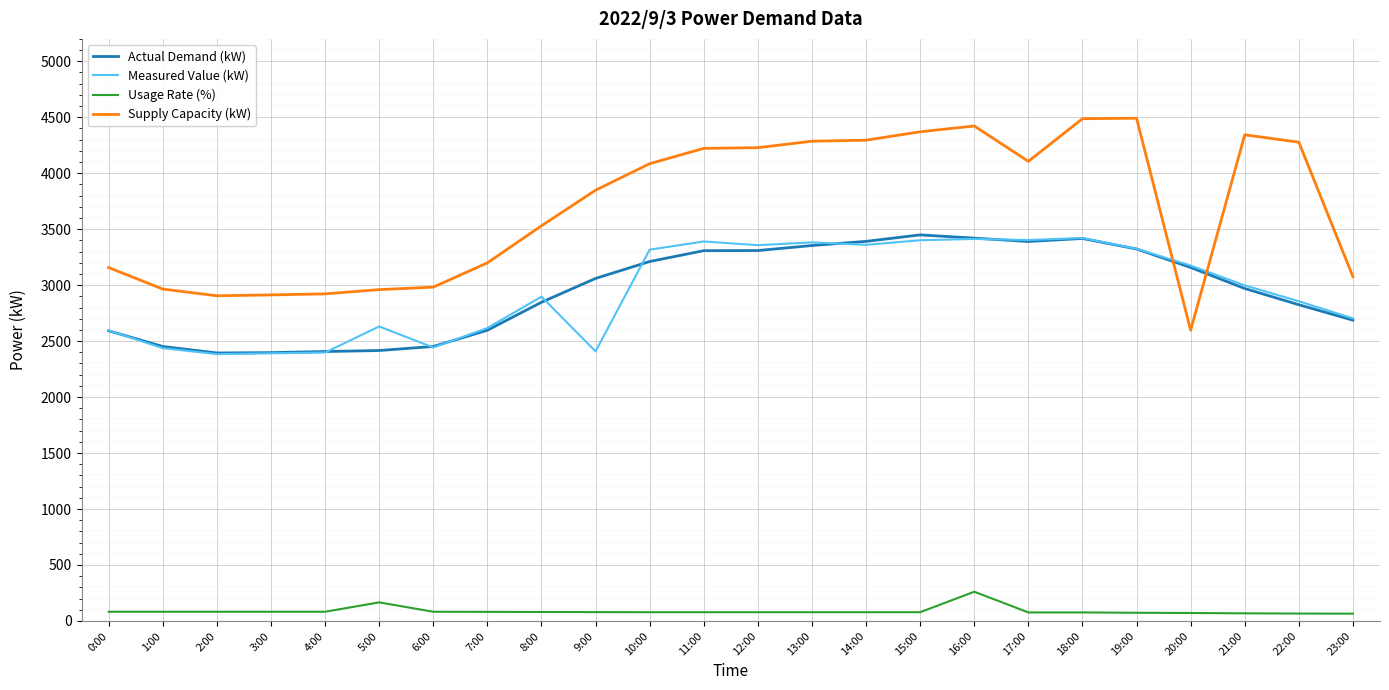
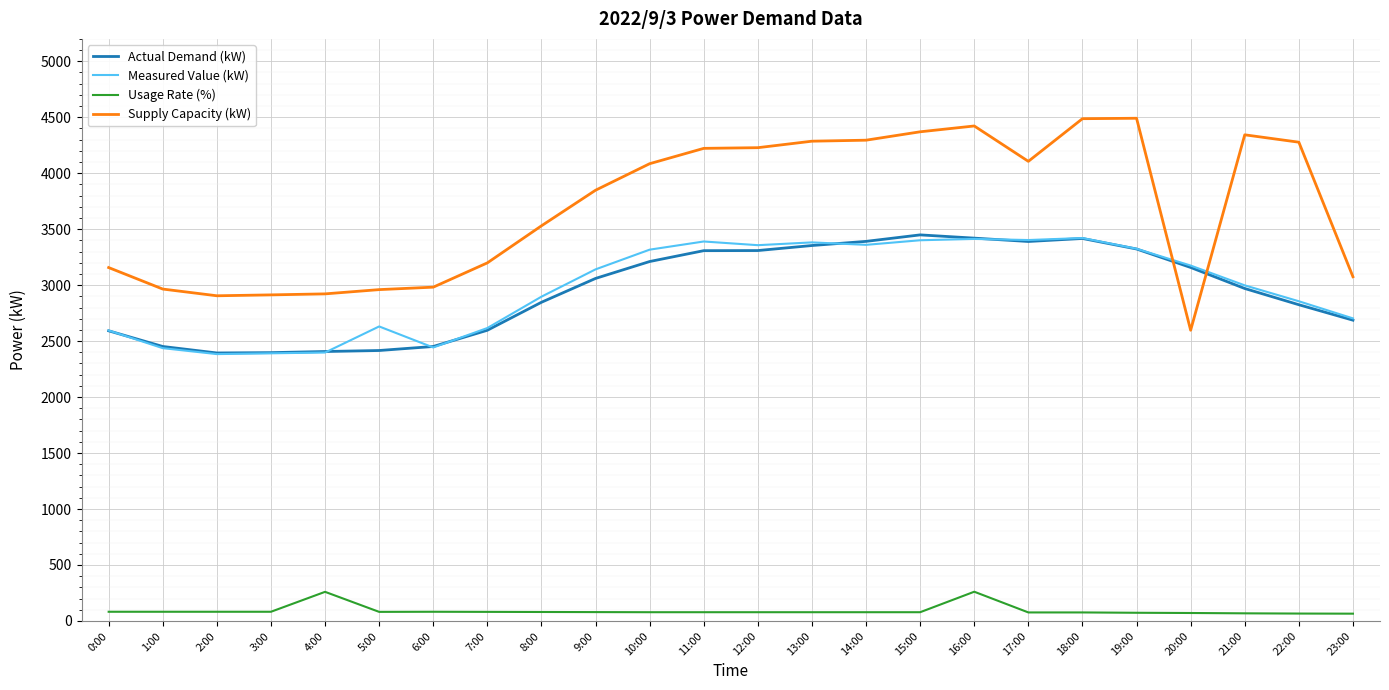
Usage Rate (%), 4:00: 80 -> 260
Usage Rate (%), 5:00: 170 -> 80
Measured Value (kW), 9:00: 2410 -> 3140
